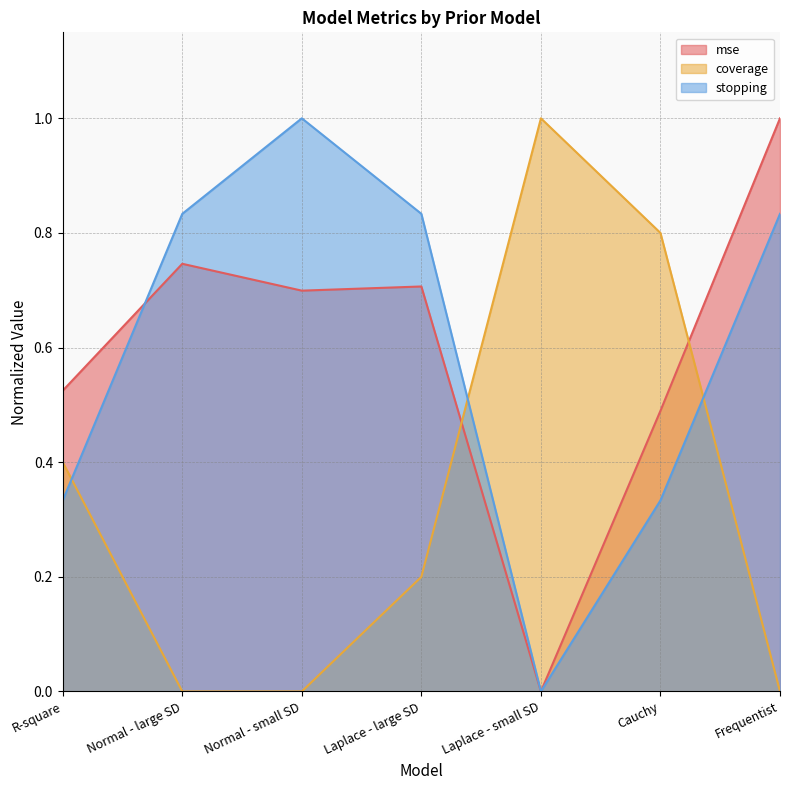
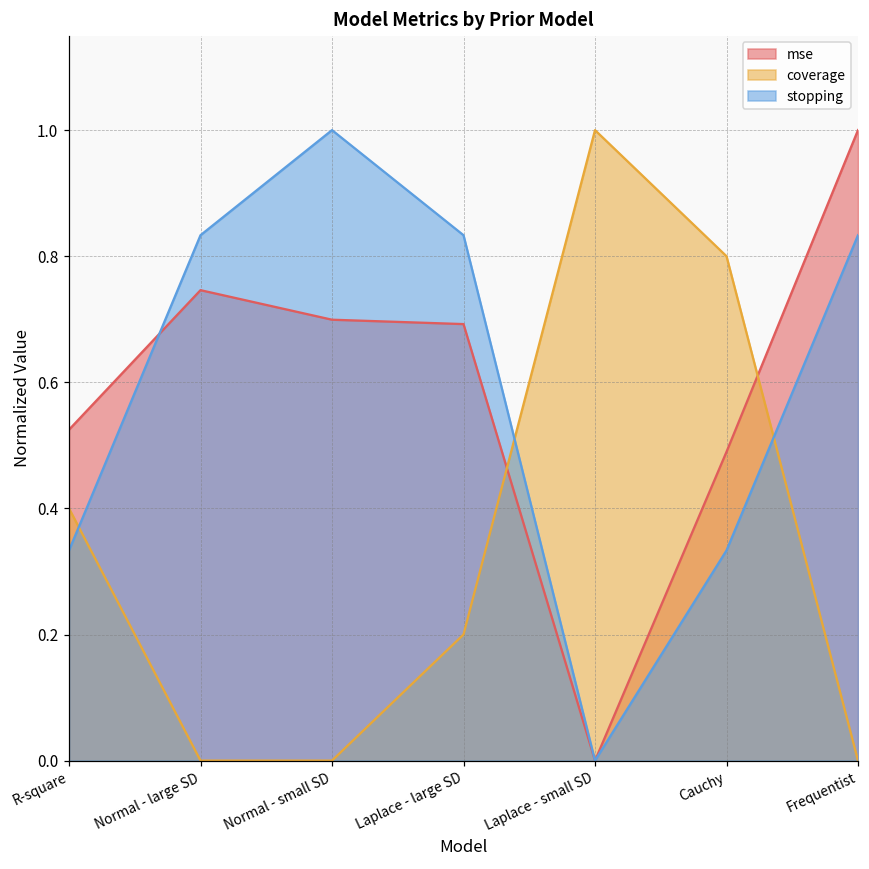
mse, Laplace - large SD: 0.71 -> 0.69
